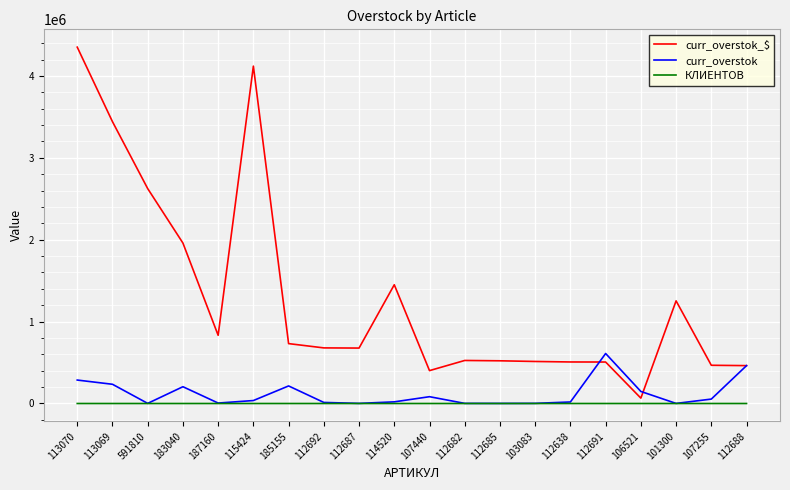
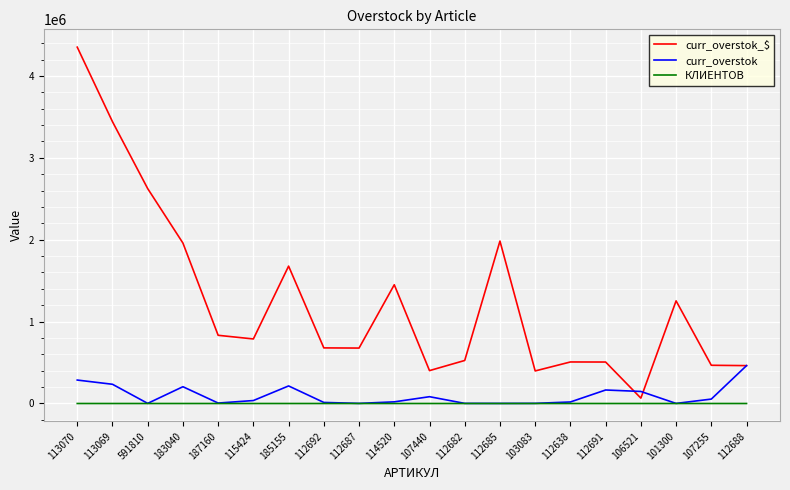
curr_overstok_$, 115424: 4100000 -> 800000
curr_overstok_$, 185155: 700000 -> 1700000
curr_overstok_$, 112685: 500000 -> 2000000
curr_overstok_$, 103083: 500000 -> 400000
curr_overstok, 112691: 600000 -> 200000
